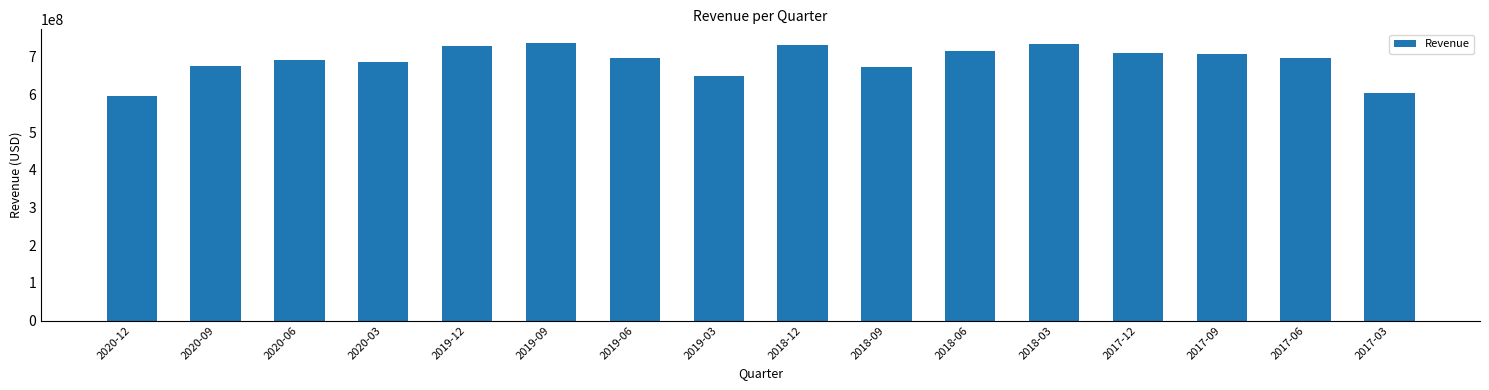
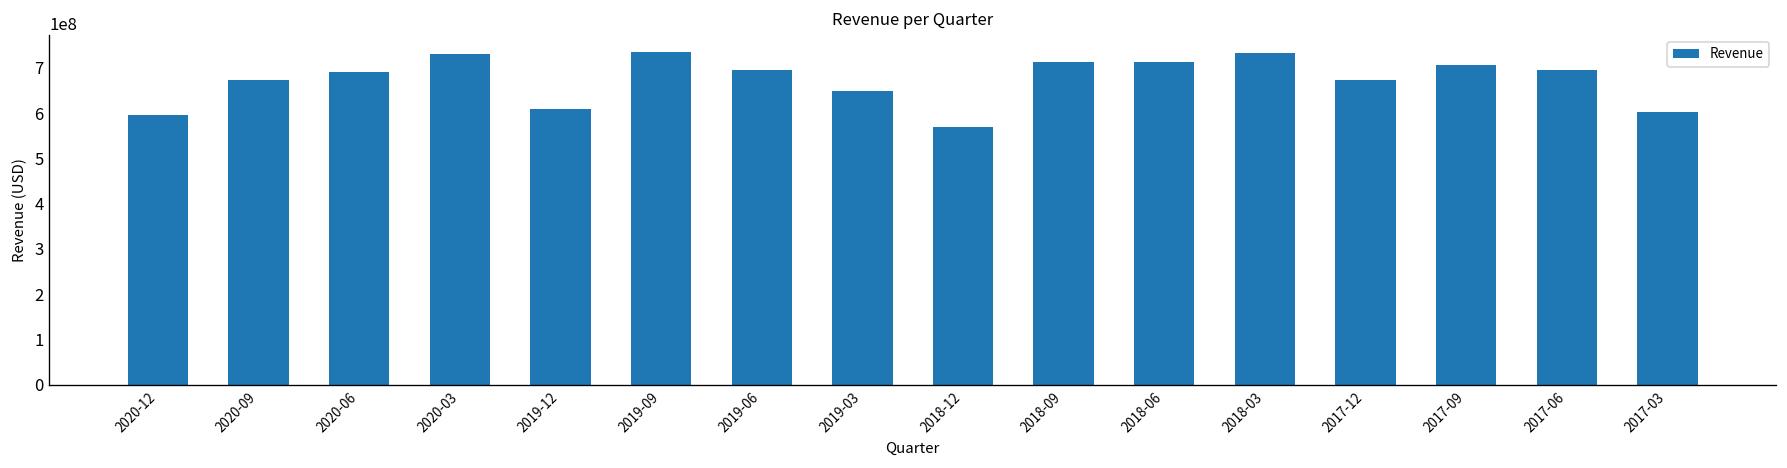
2020-03: 690000000 -> 730000000
2019-12: 730000000 -> 610000000
2018-12: 730000000 -> 570000000
2018-09: 670000000 -> 710000000
2017-12: 710000000 -> 670000000
